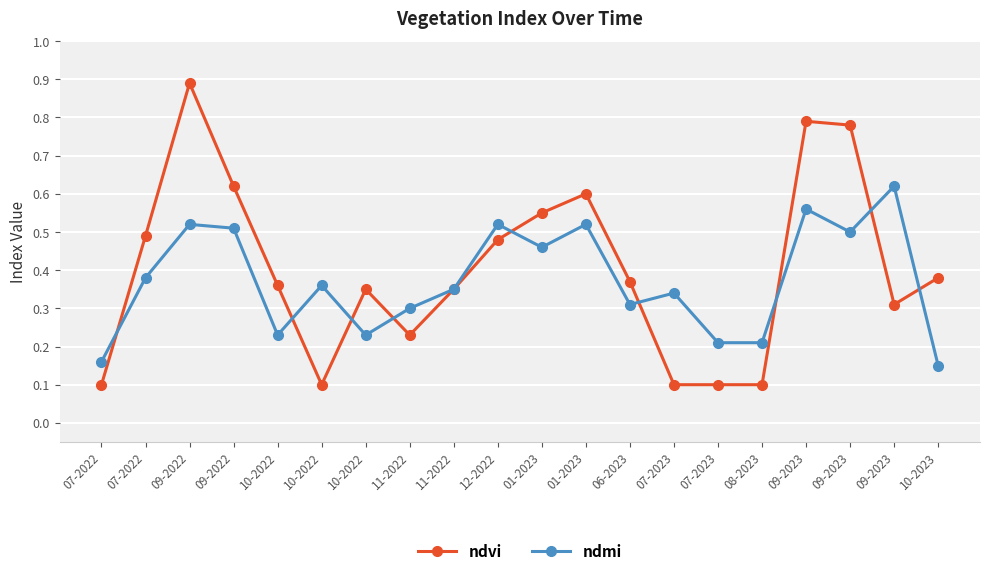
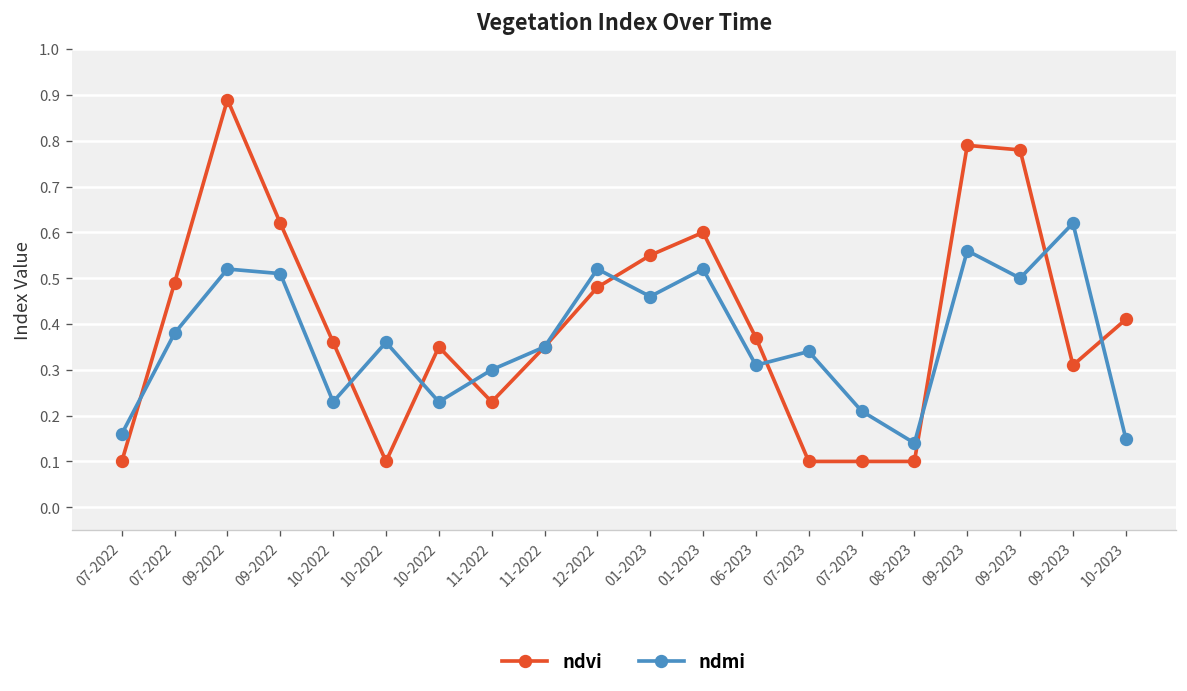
ndmi, 08-2023: 0.21 -> 0.14
ndvi, 10-2023: 0.38 -> 0.41
